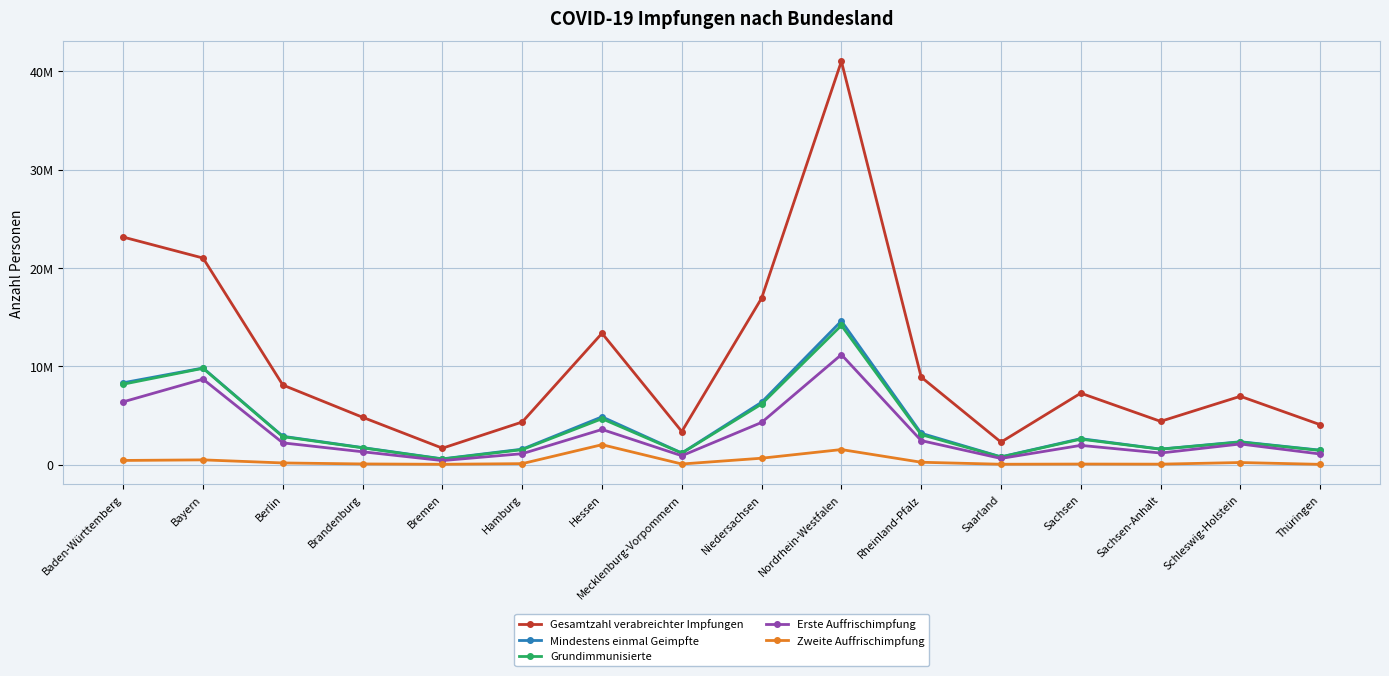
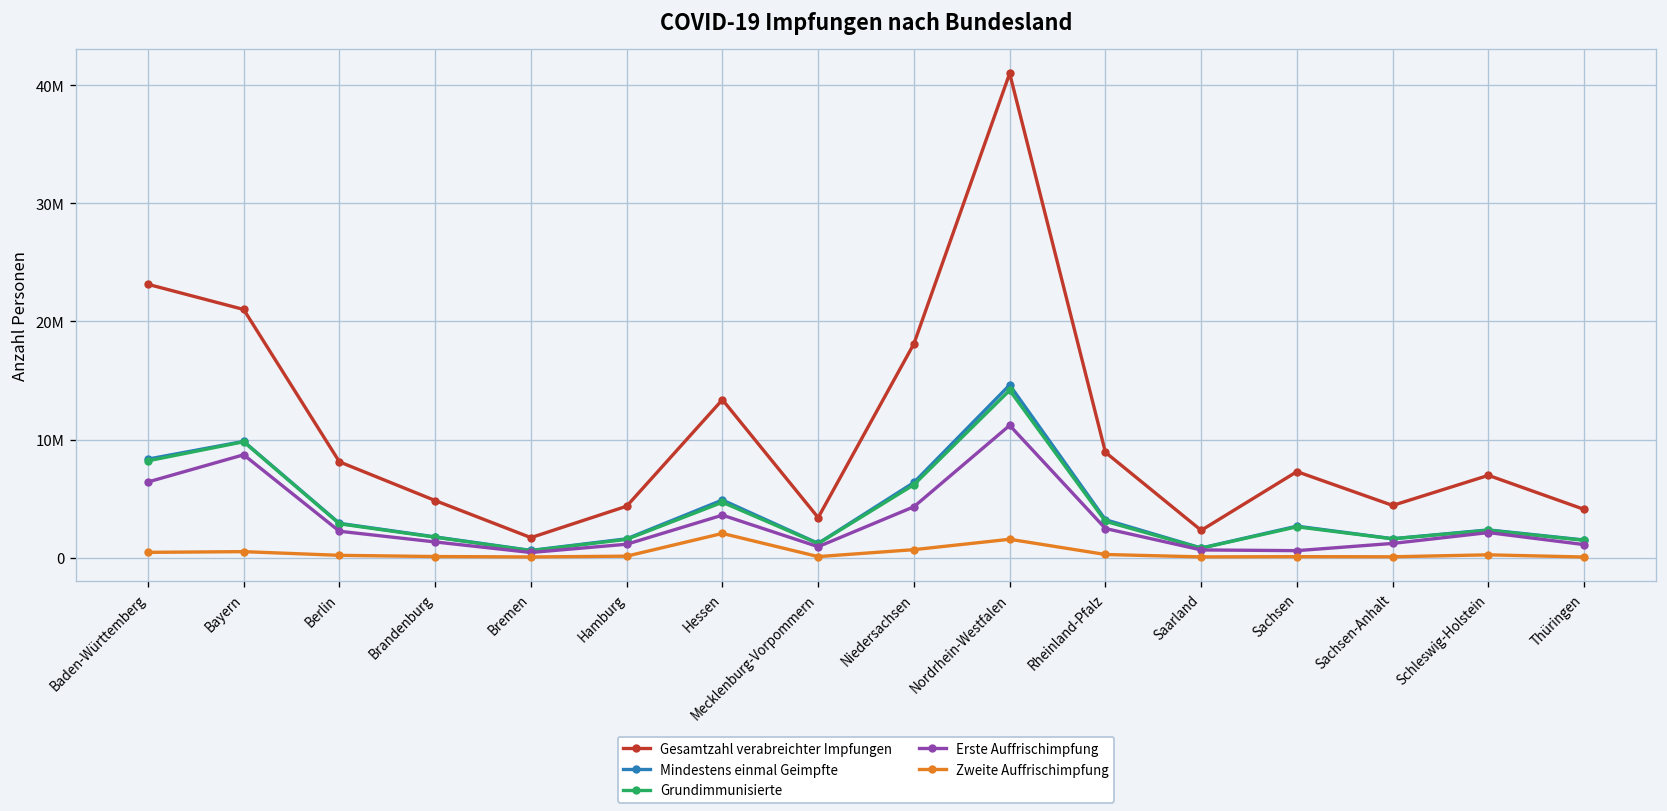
Gesamtzahl verabreichter Impfungen, Niedersachsen: 17000000 -> 18000000
Erste Auffrischimpfung, Sachsen: 2000000 -> 1000000
